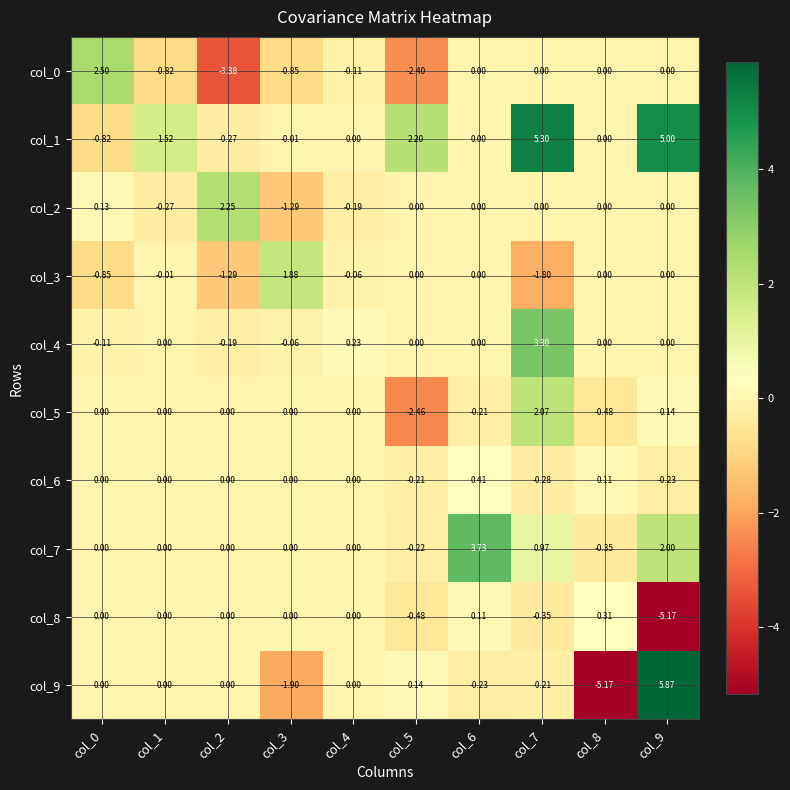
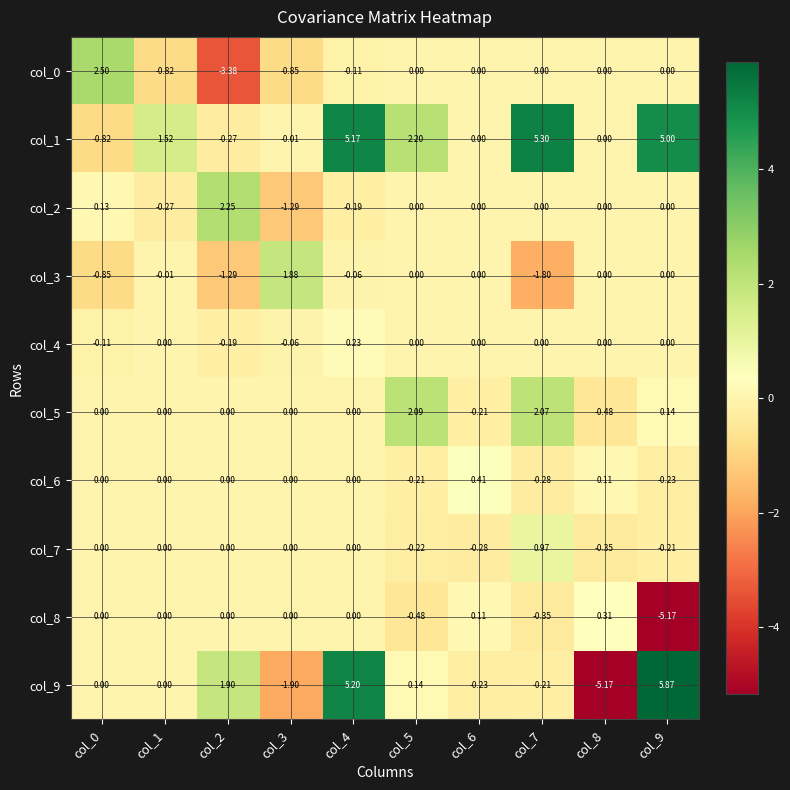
col_0, col_5: -2.40 -> 0.00
col_1, col_4: 0.00 -> 5.17
col_4, col_7: 3.30 -> 0.00
col_5, col_5: -2.46 -> 2.09
col_7, col_6: 3.73 -> -0.28
col_7, col_9: 2.00 -> -0.21
col_9, col_2: 0.00 -> 1.90
col_9, col_4: 0.00 -> 5.20
